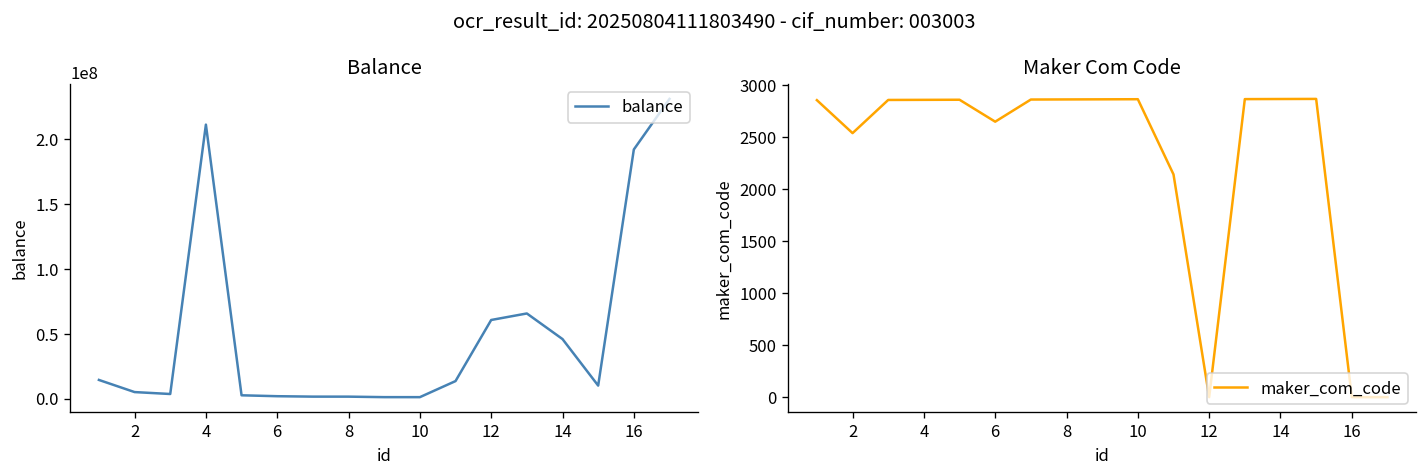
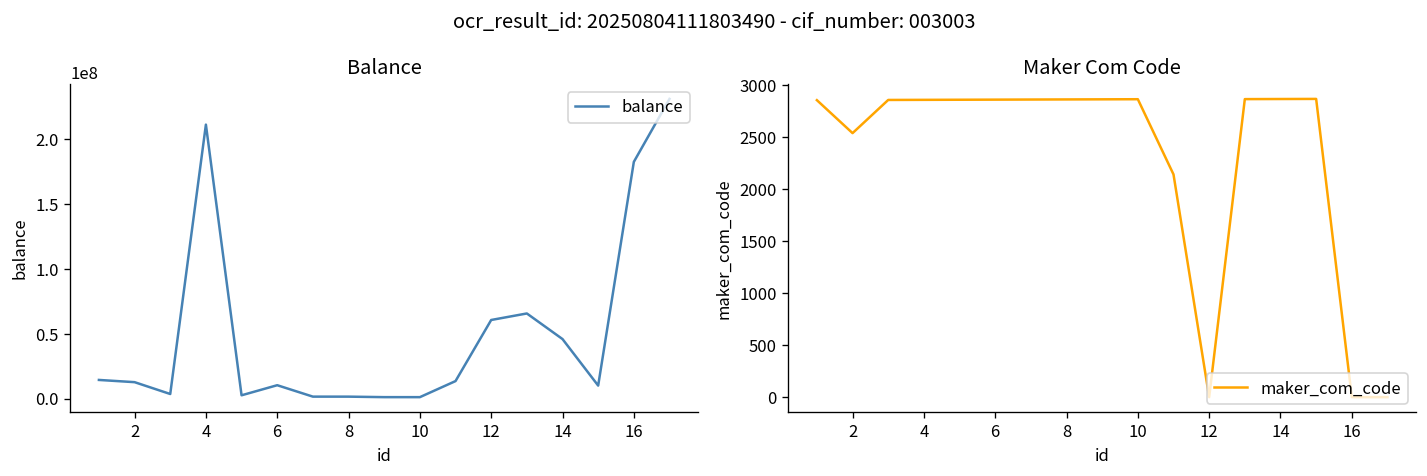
Balance, 2: 5000000 -> 13000000
Balance, 6: 2000000 -> 10000000
Balance, 16: 192000000 -> 183000000
Maker Com Code, 6: 2600 -> 2900
